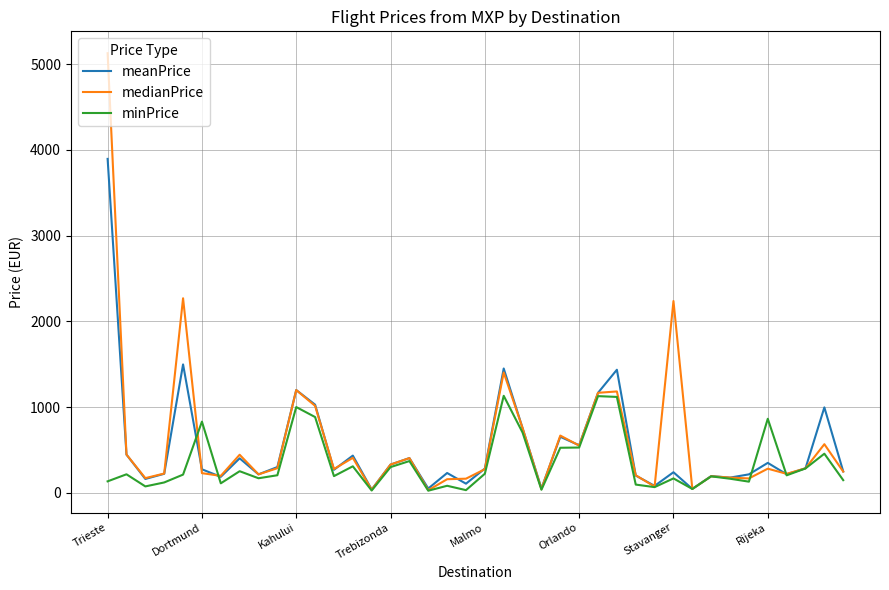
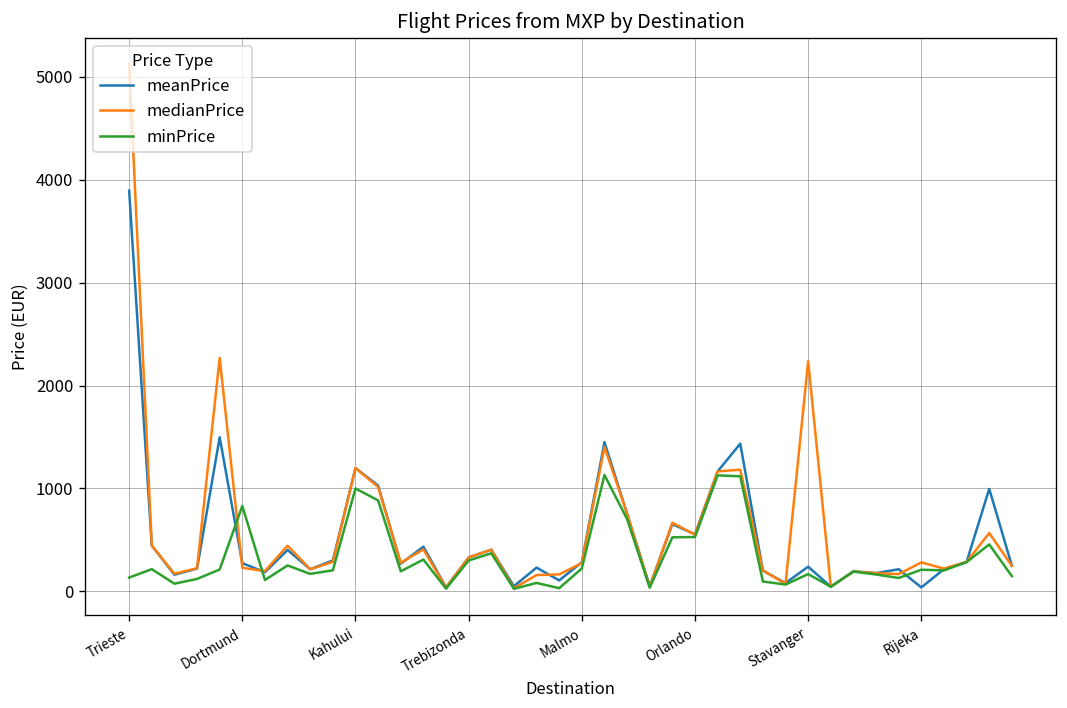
meanPrice, Rijeka: 300 -> 0
minPrice, Rijeka: 900 -> 200
